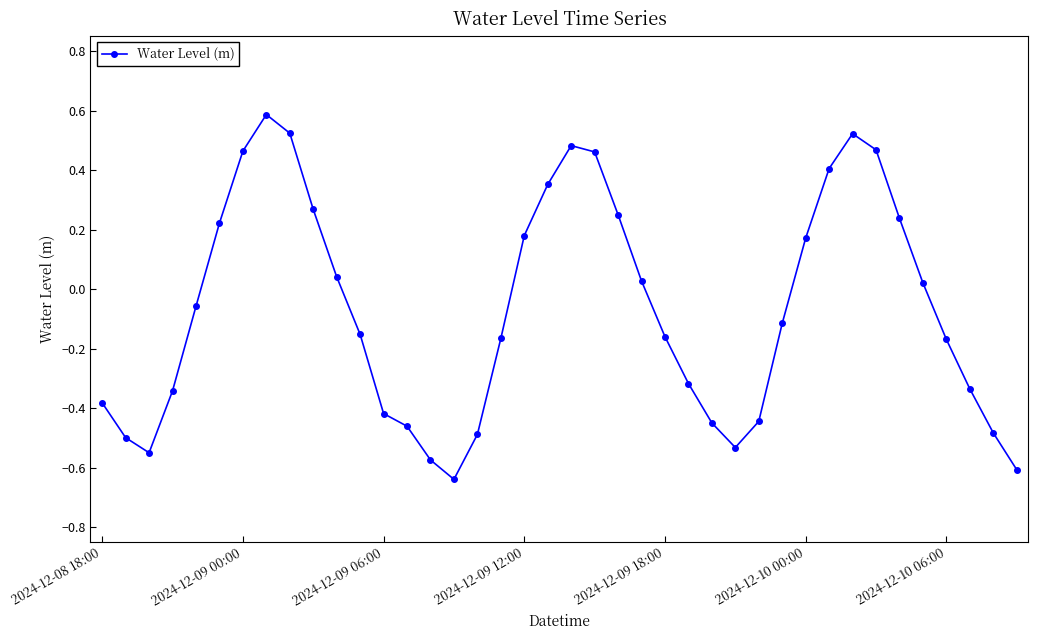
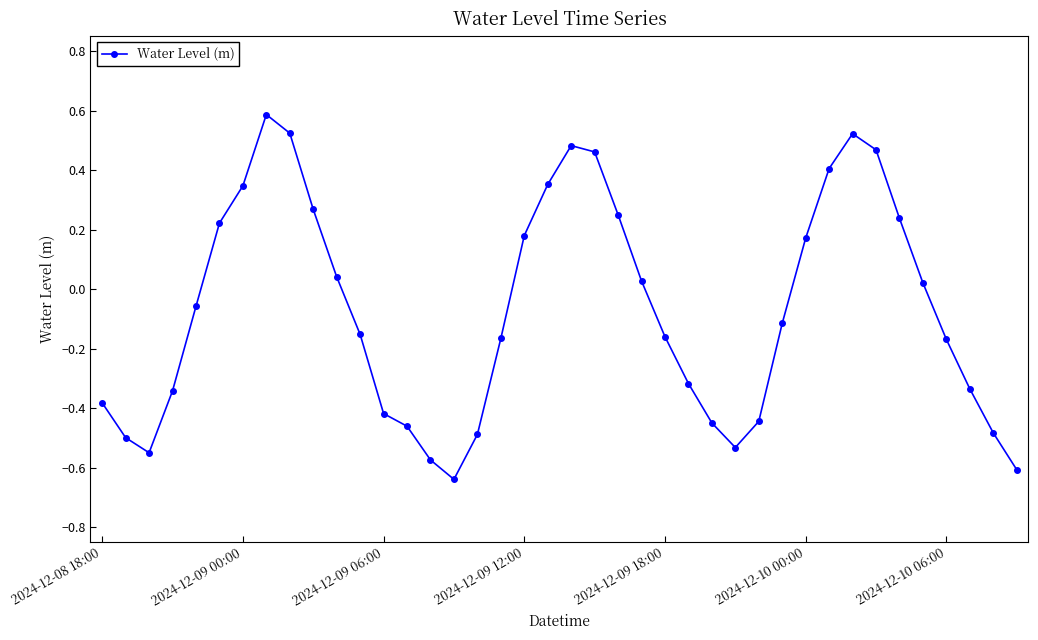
2024-12-09 00:00: 0.46 -> 0.35
